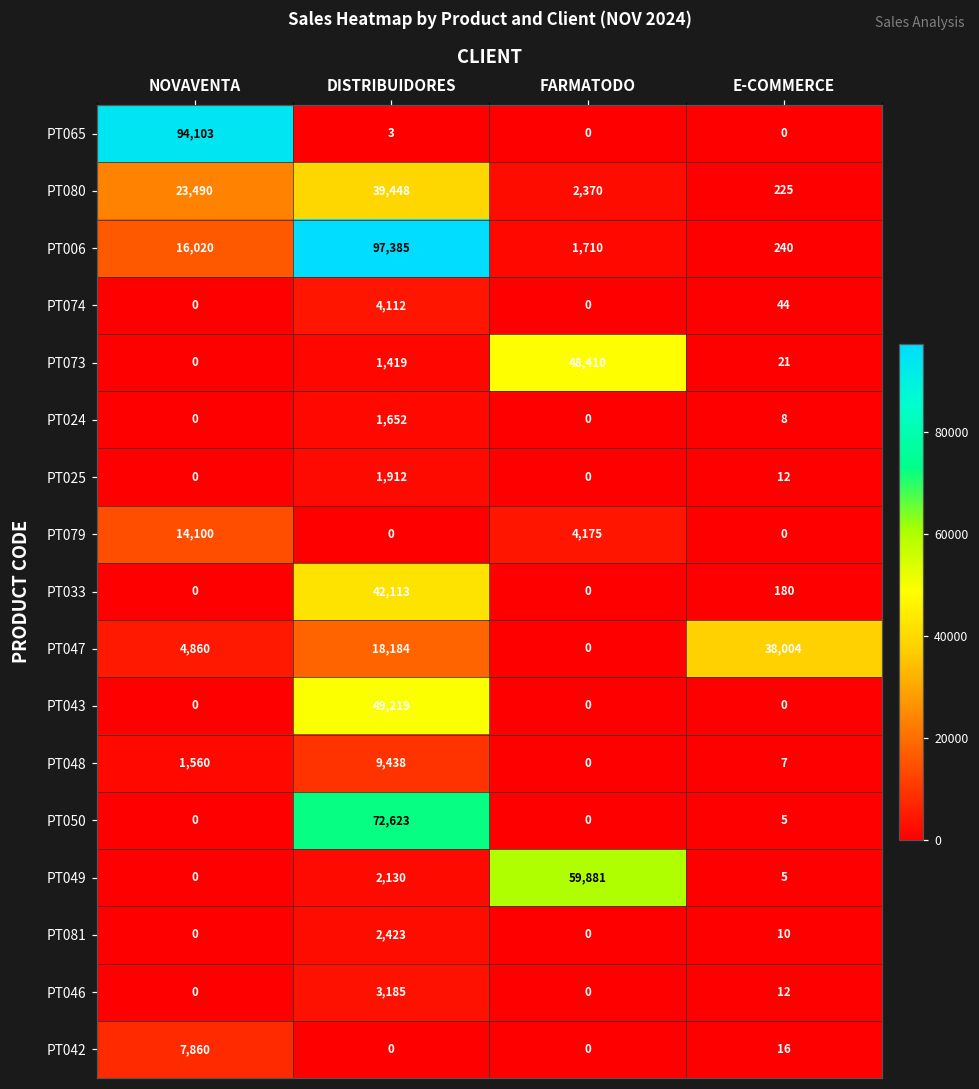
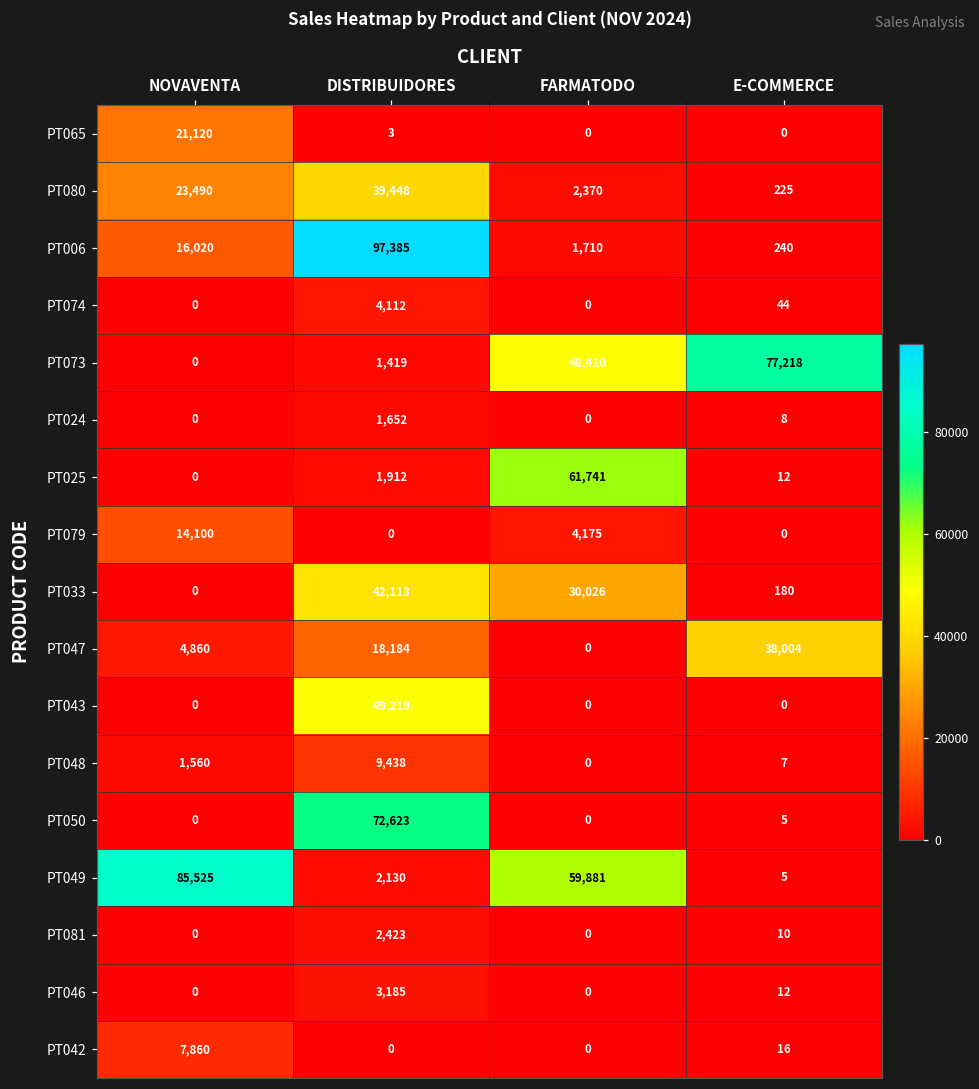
PT065, NOVAVENTA: 94,103 -> 21,120
PT073, E-COMMERCE: 21 -> 77,218
PT025, FARMATODO: 0 -> 61,741
PT033, FARMATODO: 0 -> 30,026
PT049, NOVAVENTA: 0 -> 85,525
